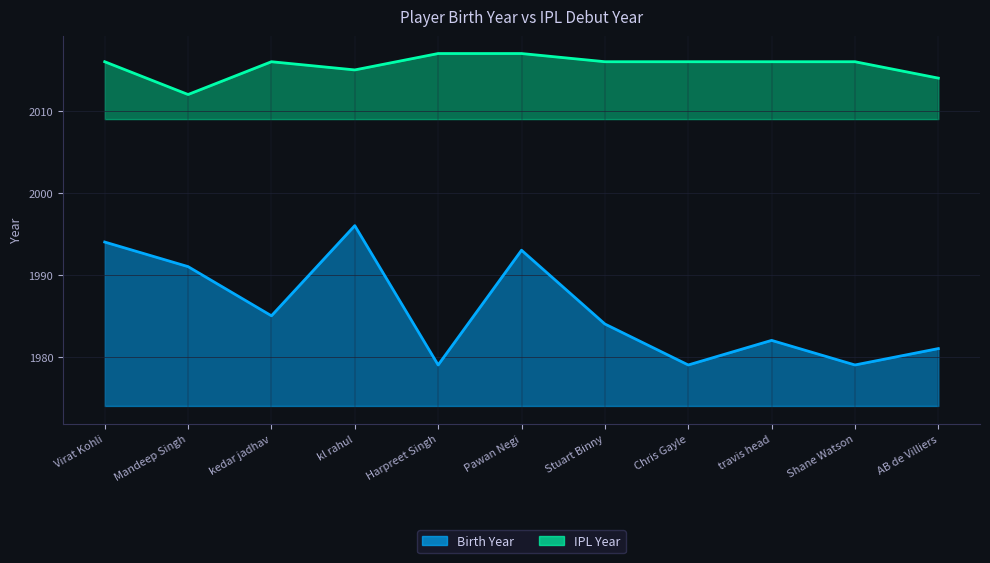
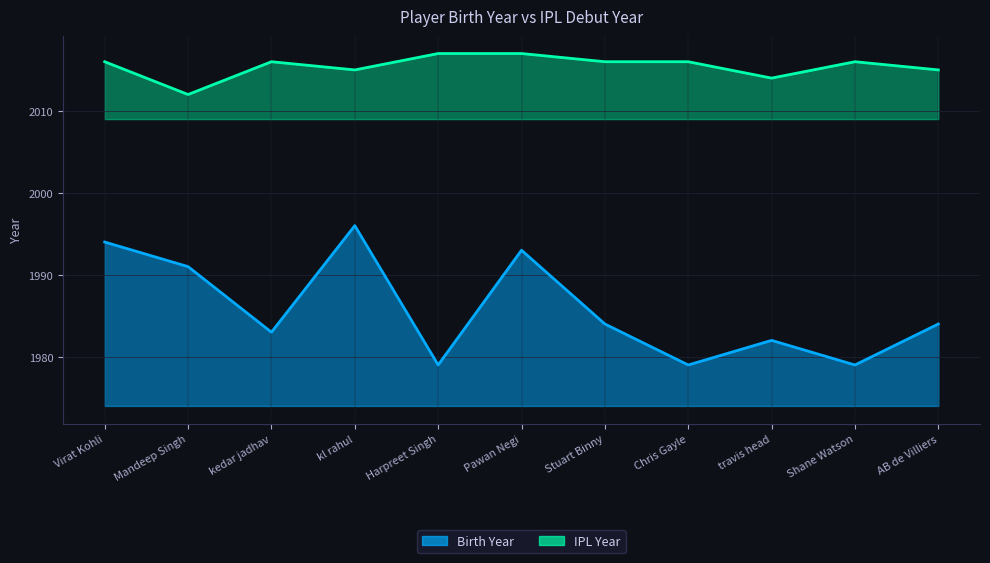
Birth Year, kedar jadhav: 1985 -> 1983
IPL Year, travis head: 2016 -> 2014
Birth Year, AB de Villiers: 1981 -> 1984
IPL Year, AB de Villiers: 2014 -> 2015
